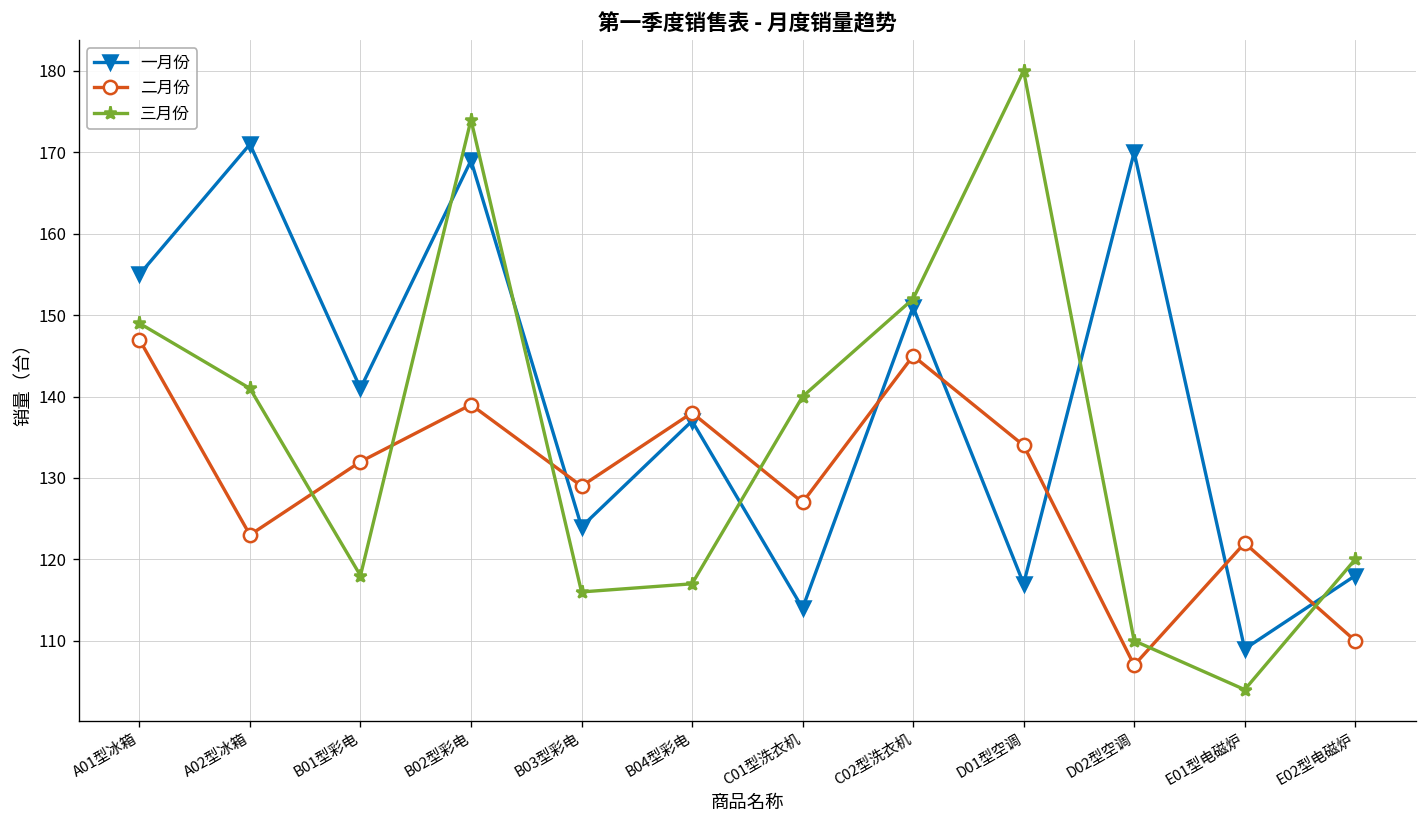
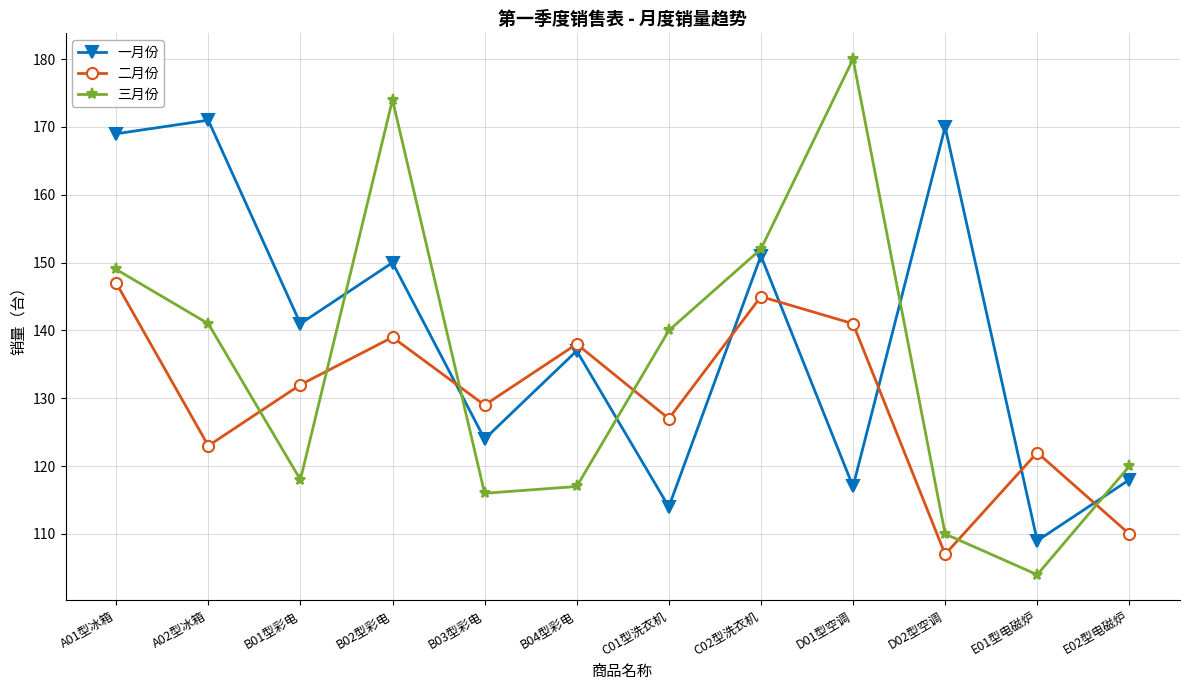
一月份, A01型冰箱: 155 -> 169
一月份, B02型彩电: 169 -> 150
二月份, D01型空调: 134 -> 141
